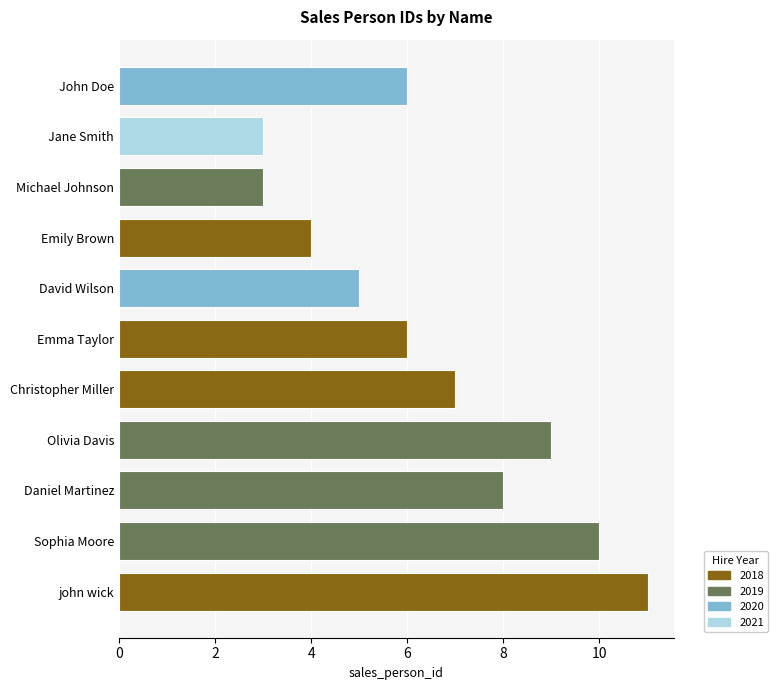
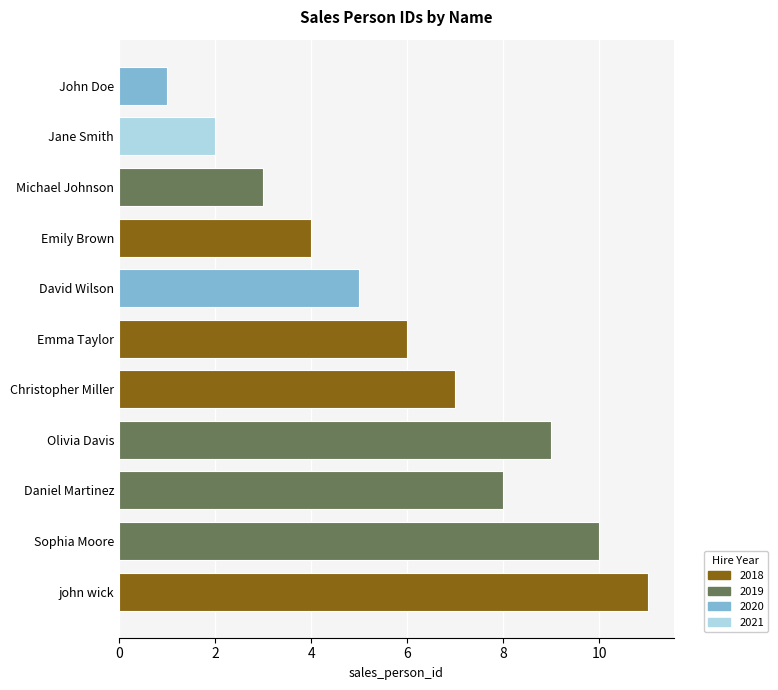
John Doe: 6 -> 1
Jane Smith: 3 -> 2
